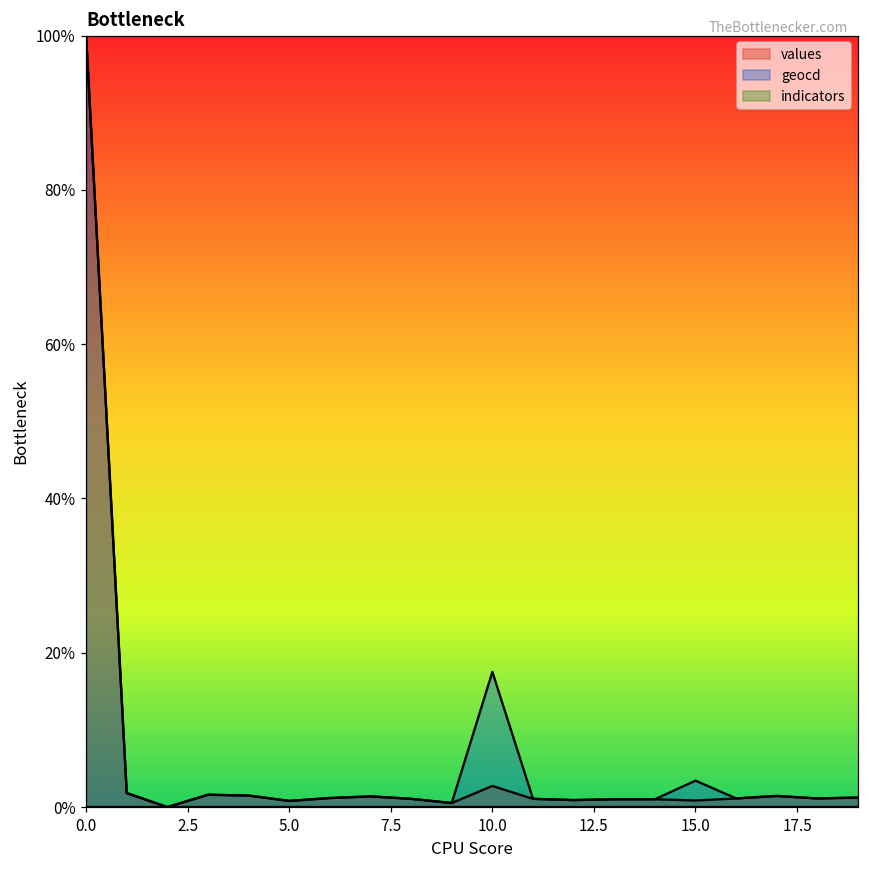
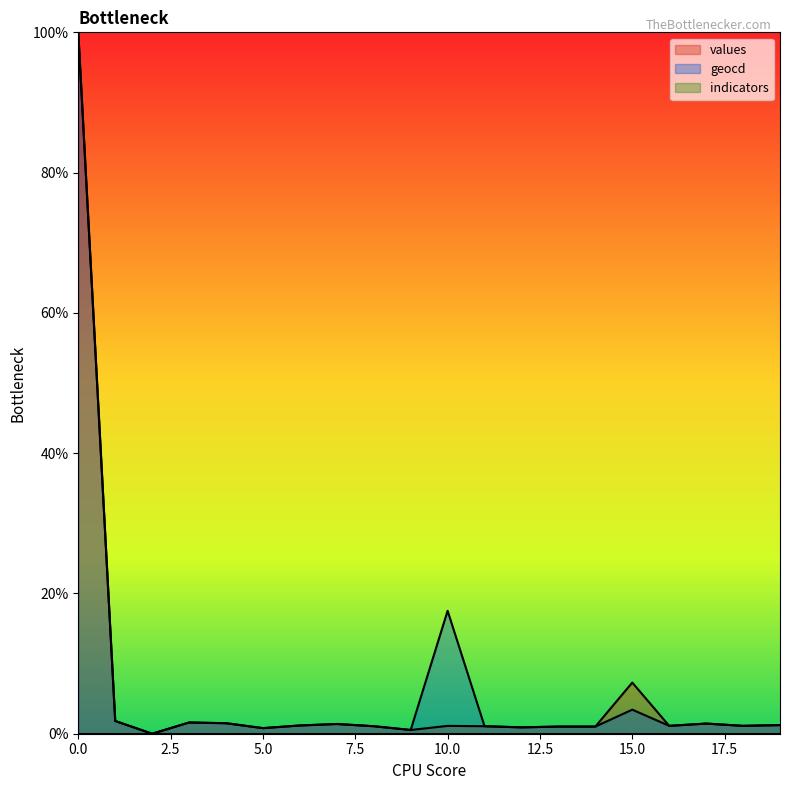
values, 10.0: 3% -> 1%
values, 15.0: 1% -> 7%
